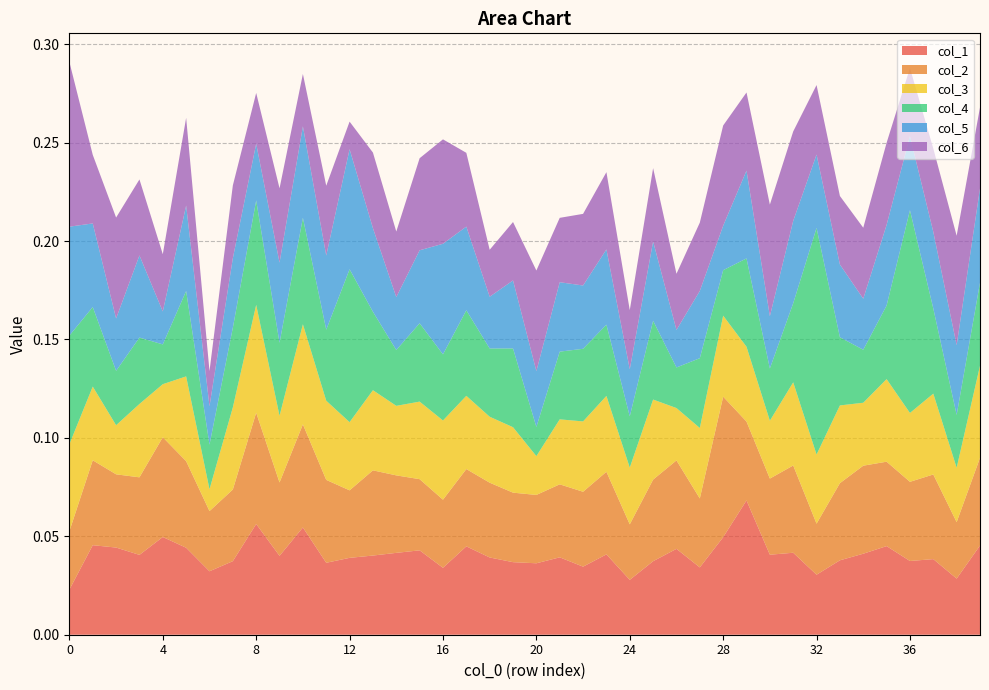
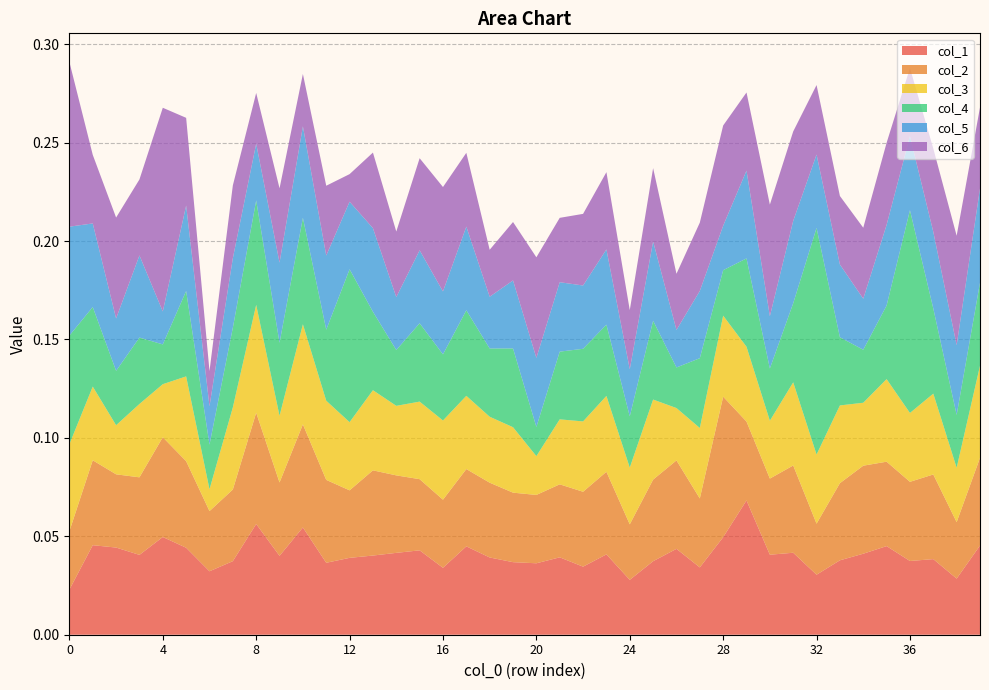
col_6, 4: 0.029 -> 0.103
col_5, 12: 0.061 -> 0.034
col_5, 16: 0.056 -> 0.032
col_5, 20: 0.028 -> 0.035
